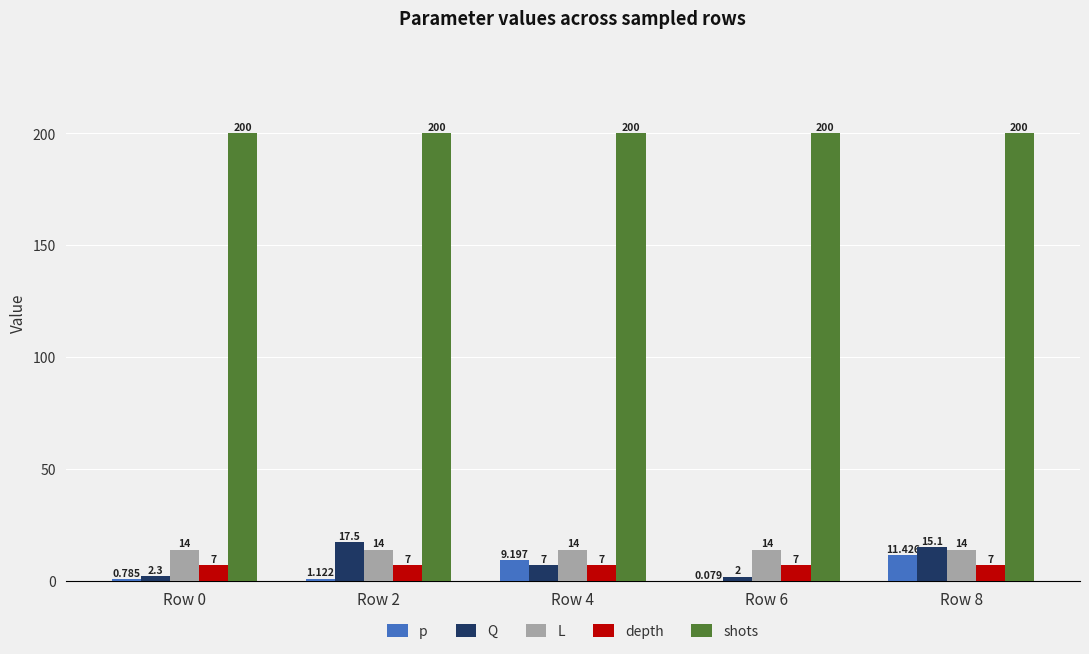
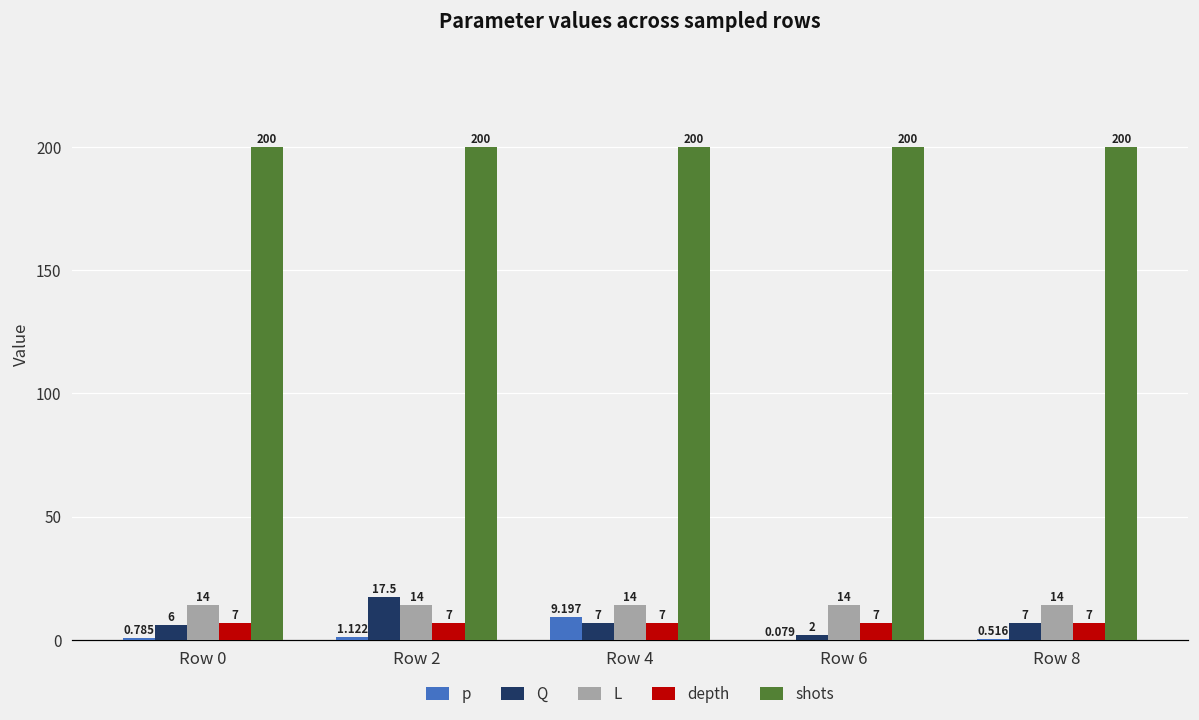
Q, Row 0: 2.3 -> 6
p, Row 8: 11.426 -> 0.516
Q, Row 8: 15.1 -> 7
